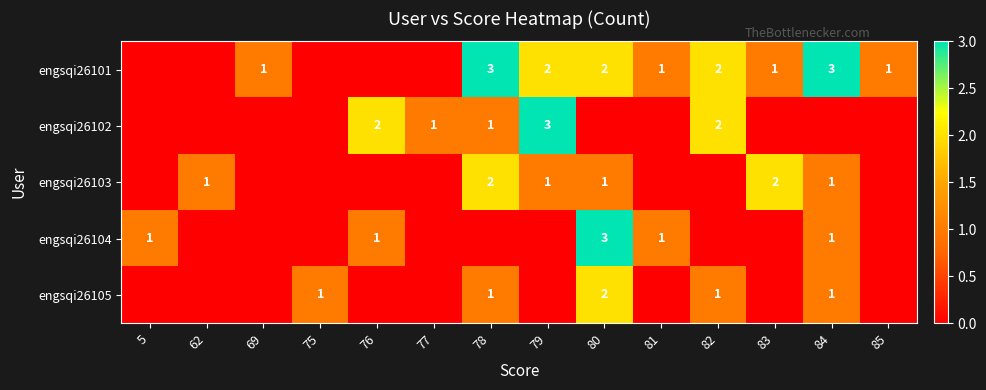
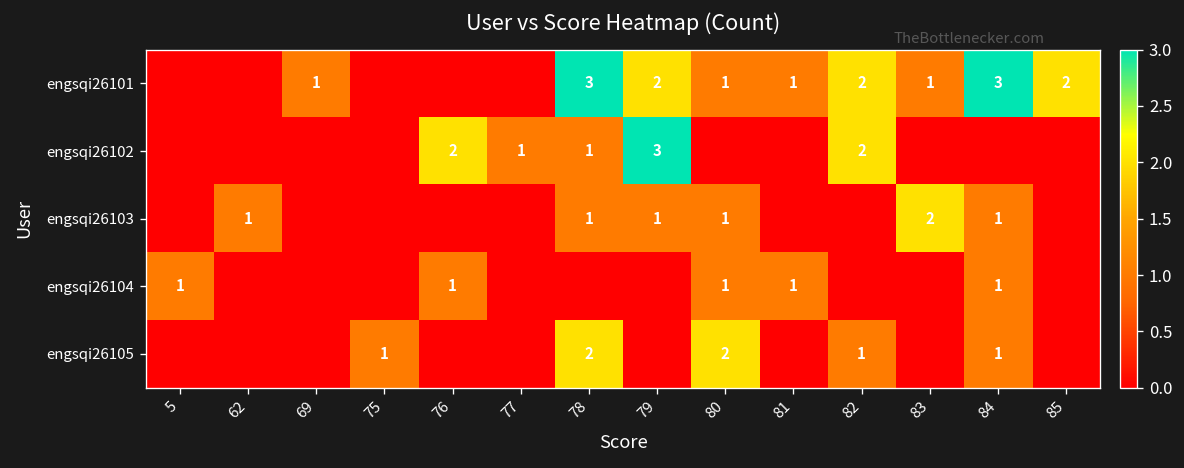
engsqi26101, 80: 2 -> 1
engsqi26101, 85: 1 -> 2
engsqi26103, 78: 2 -> 1
engsqi26104, 80: 3 -> 1
engsqi26105, 78: 1 -> 2
